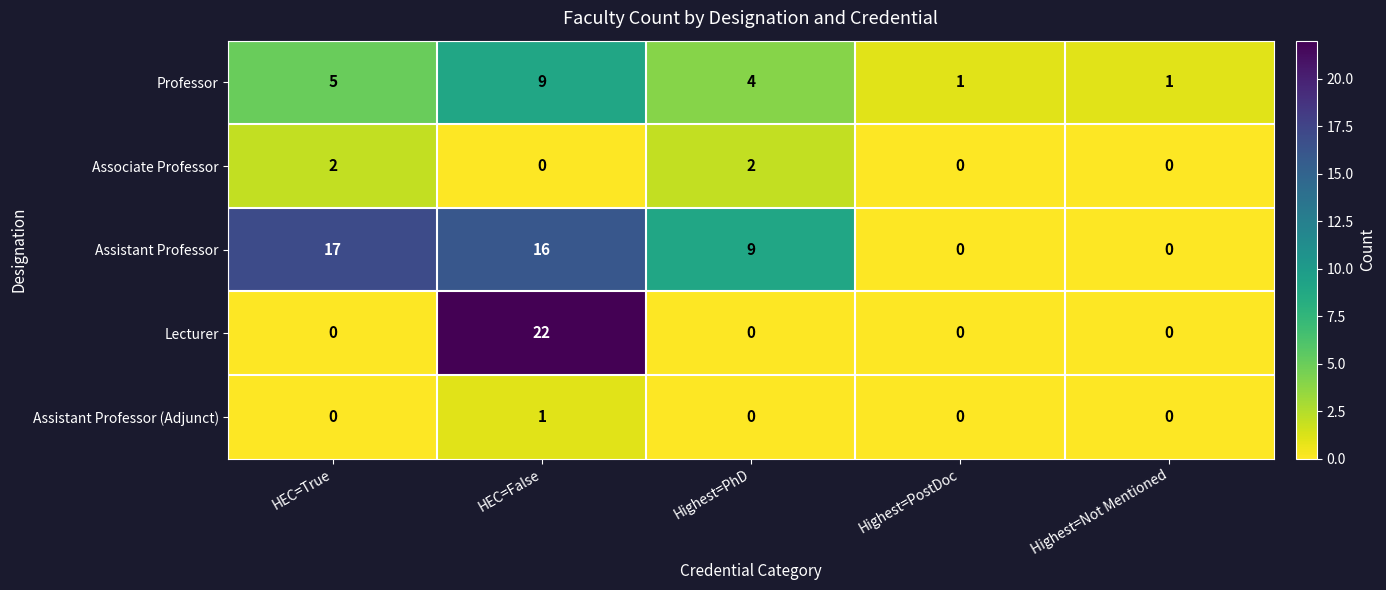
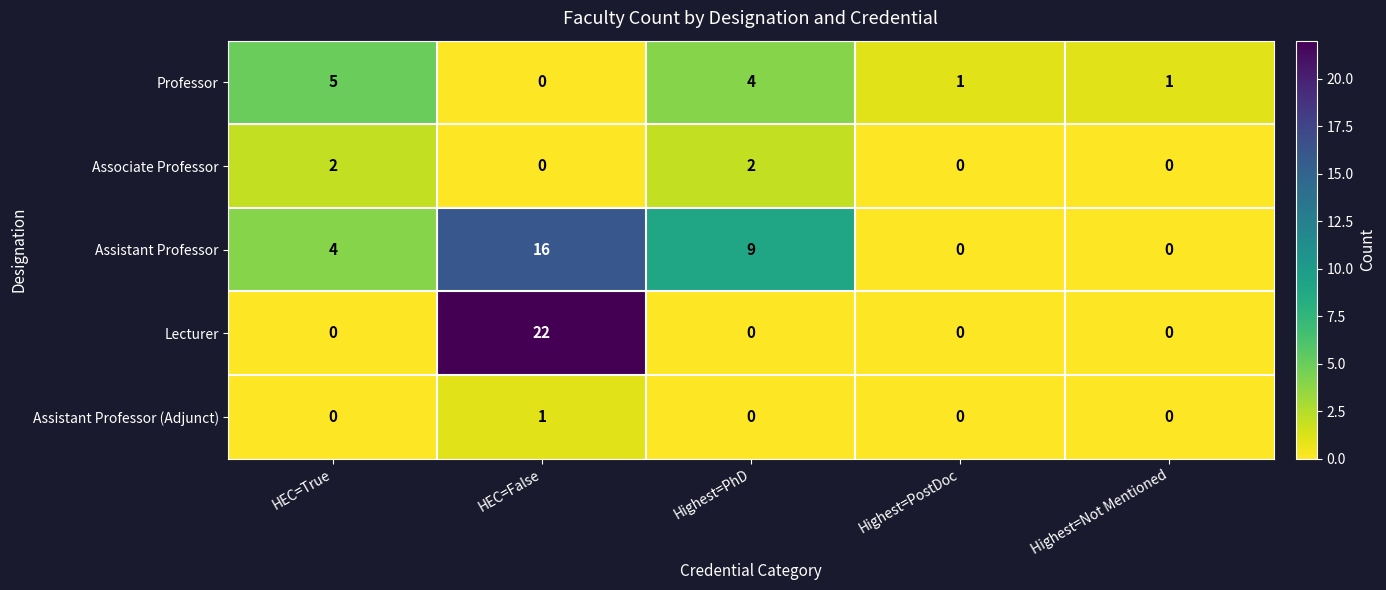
Professor, HEC=False: 9 -> 0
Assistant Professor, HEC=True: 17 -> 4
